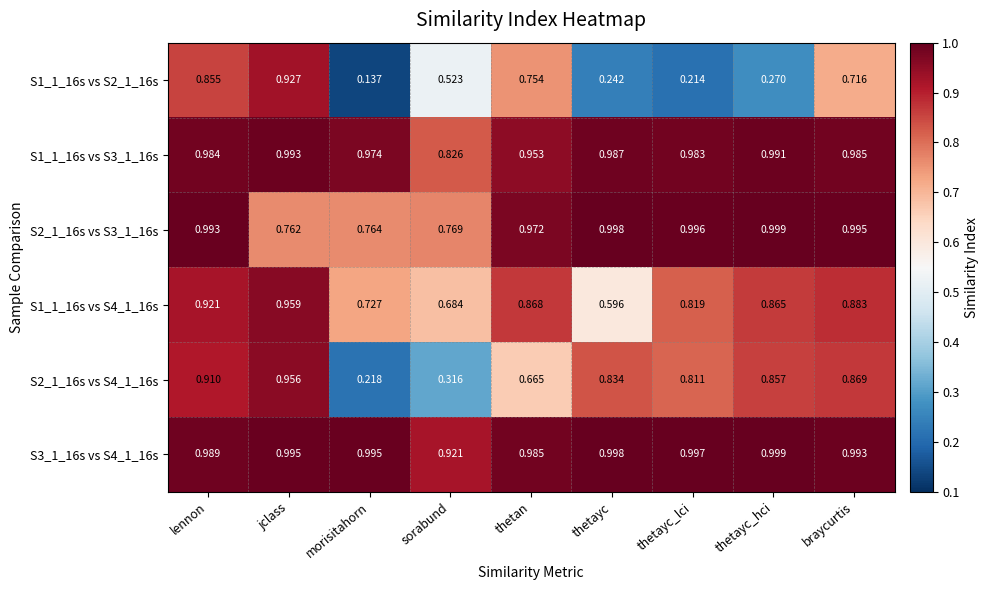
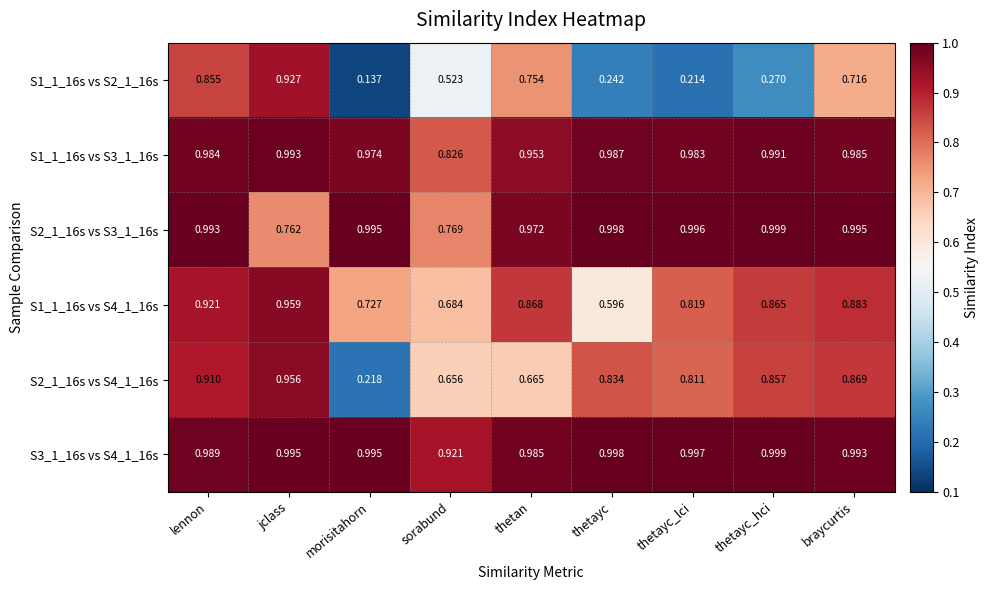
S2_1_16s vs S3_1_16s, morisitahorn: 0.764 -> 0.995
S2_1_16s vs S4_1_16s, sorabund: 0.316 -> 0.656
